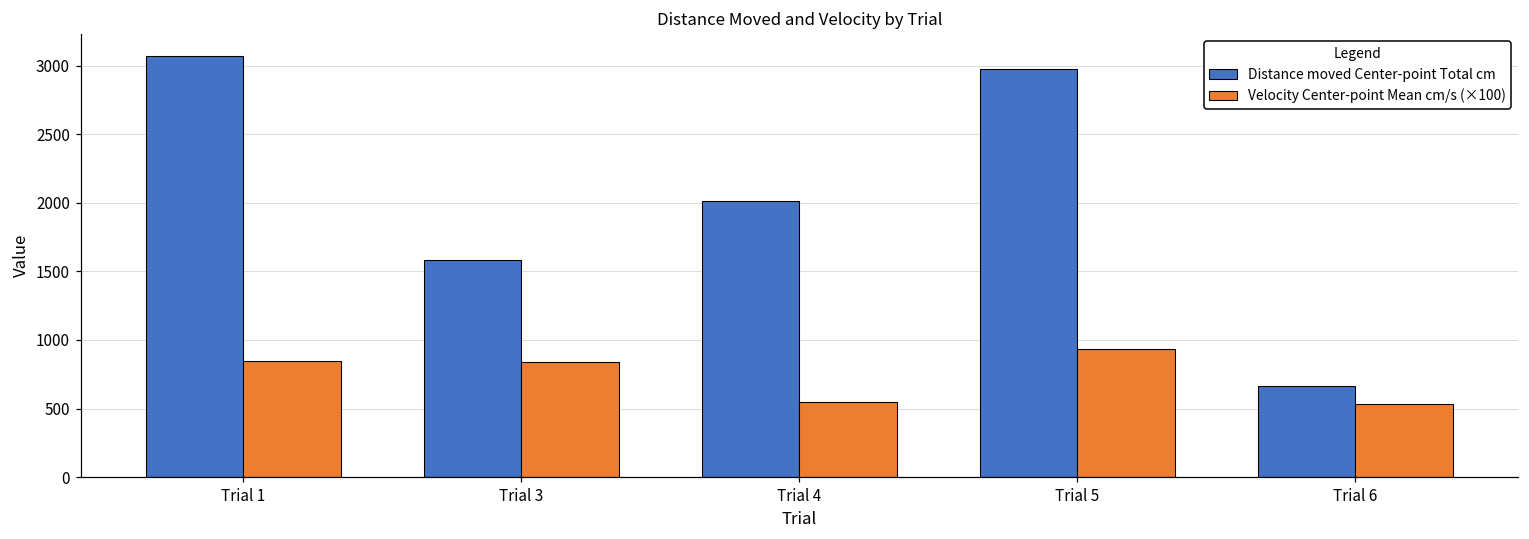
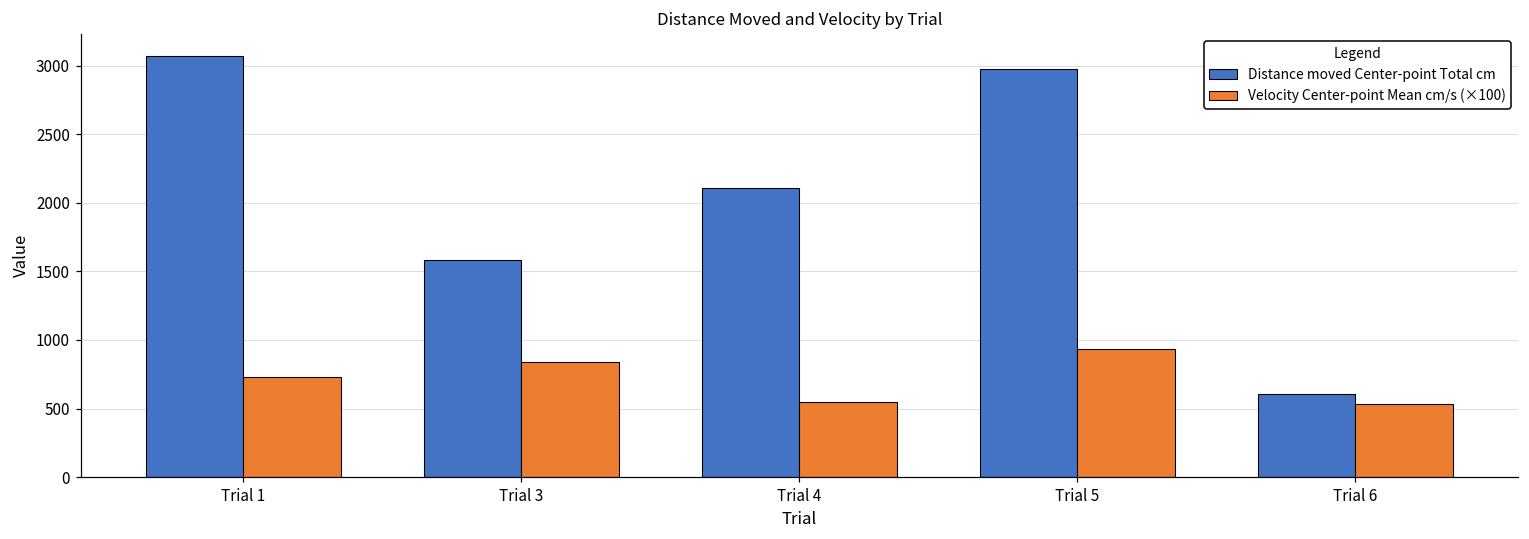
Velocity Center-point Mean cm/s (×100), Trial 1: 850 -> 730
Distance moved Center-point Total cm, Trial 4: 2010 -> 2110
Distance moved Center-point Total cm, Trial 6: 670 -> 600
